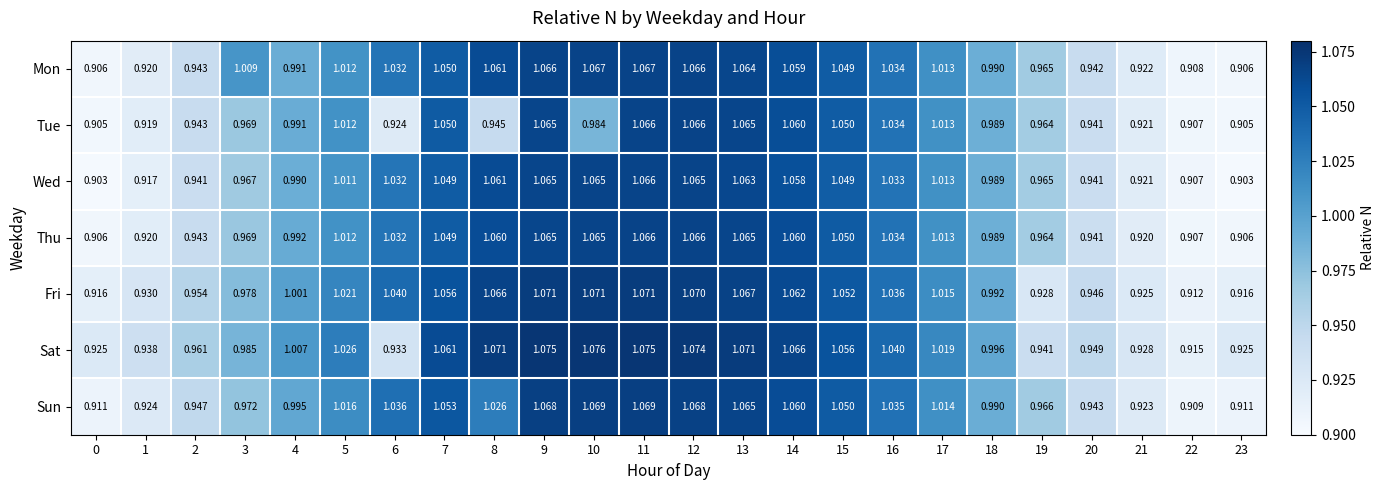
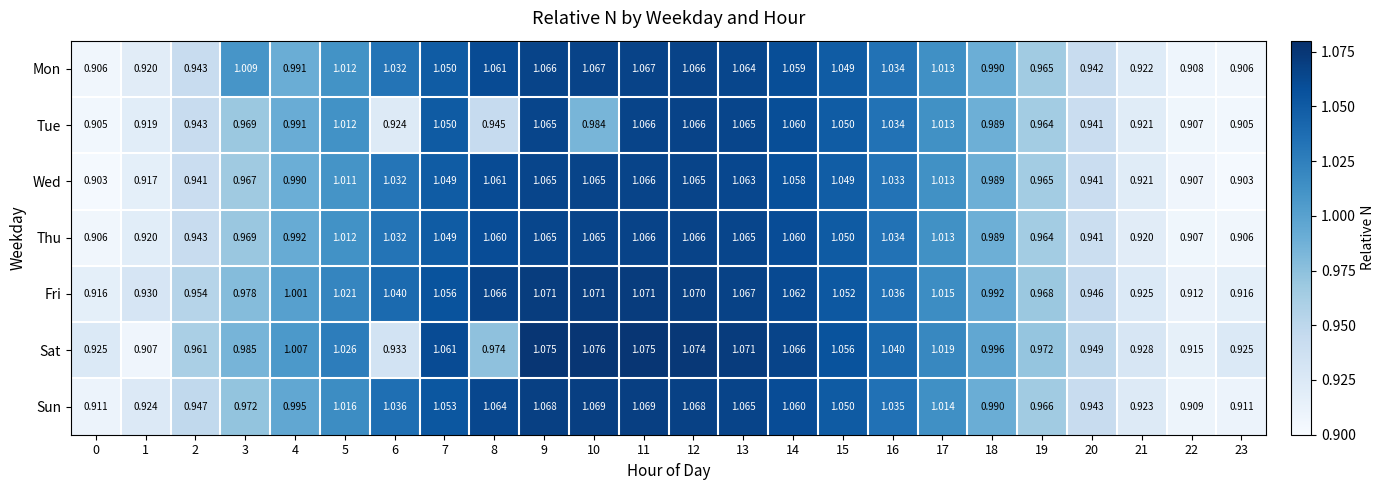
Fri, 19: 0.928 -> 0.968
Sat, 1: 0.938 -> 0.907
Sat, 8: 1.071 -> 0.974
Sat, 19: 0.941 -> 0.972
Sun, 8: 1.026 -> 1.064
